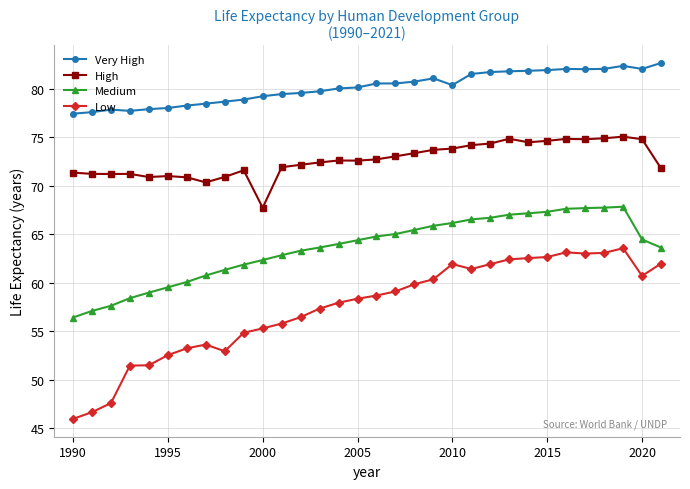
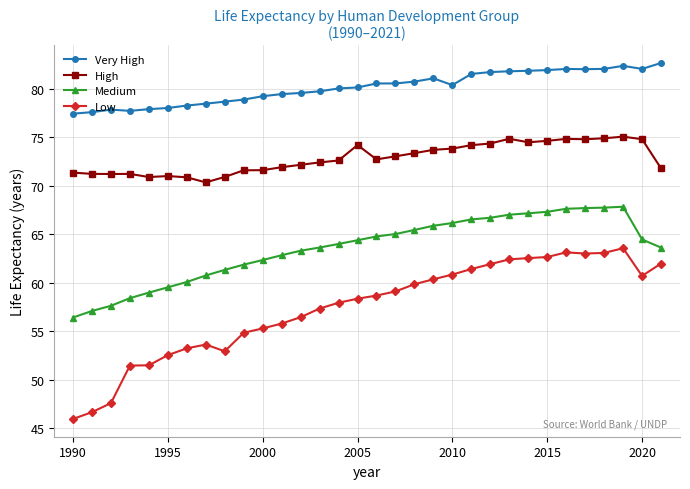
High, 2000: 68 -> 72
High, 2005: 73 -> 74
Low, 2010: 62 -> 61
